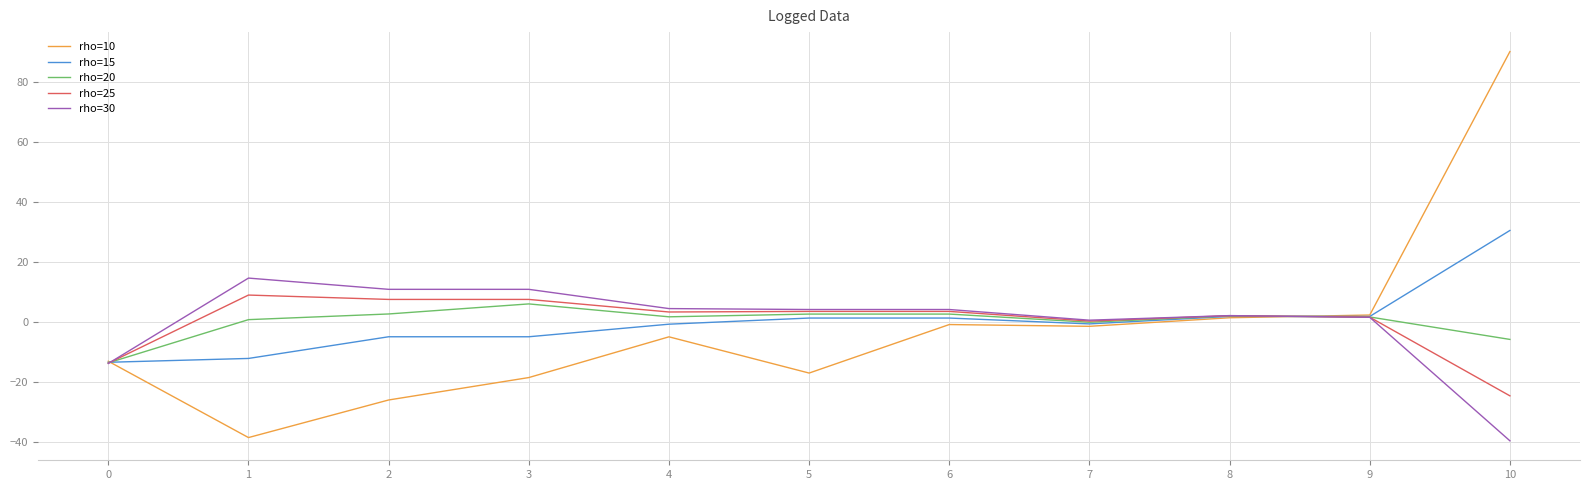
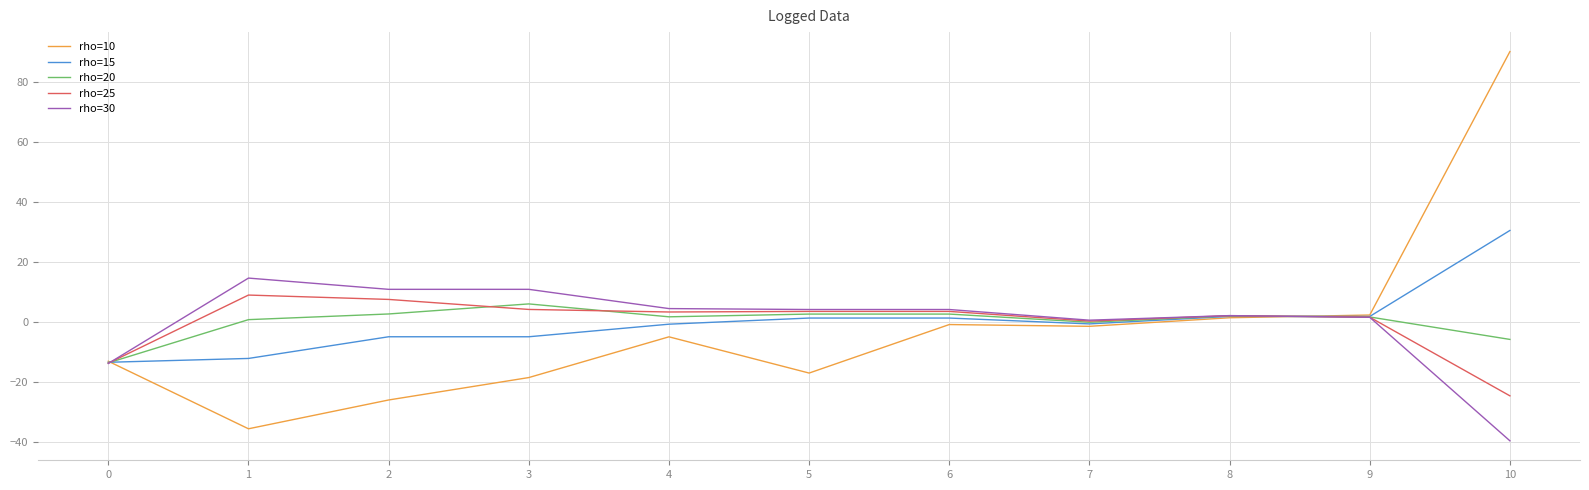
rho=10, 1: -39 -> -36
rho=25, 3: 8 -> 4
